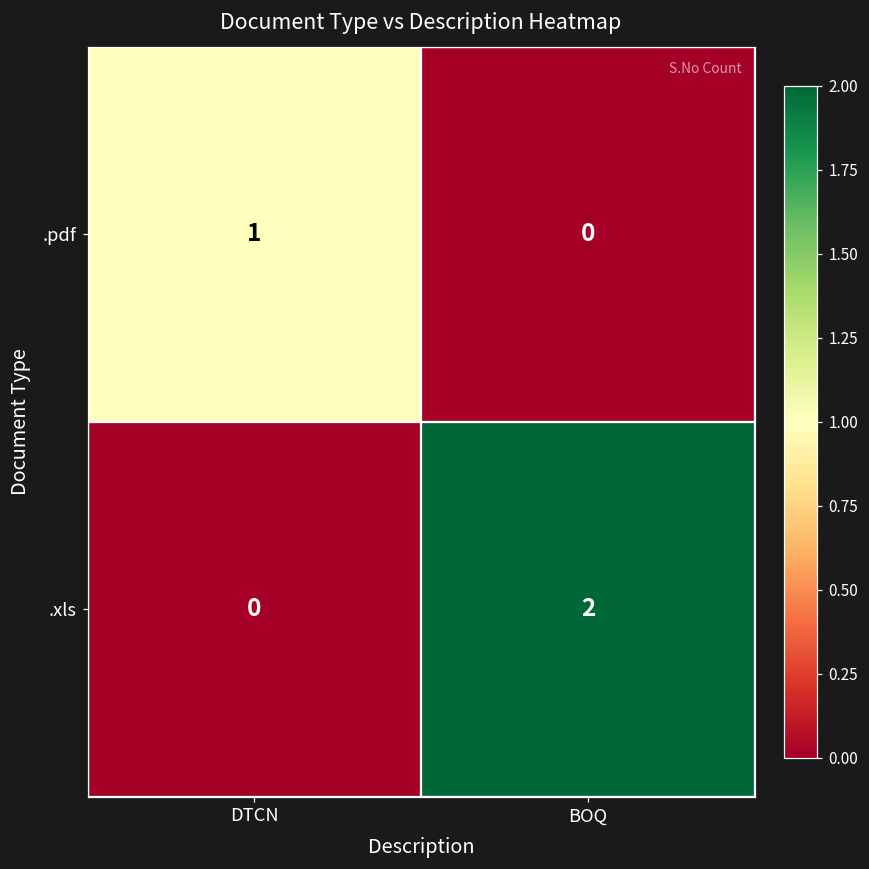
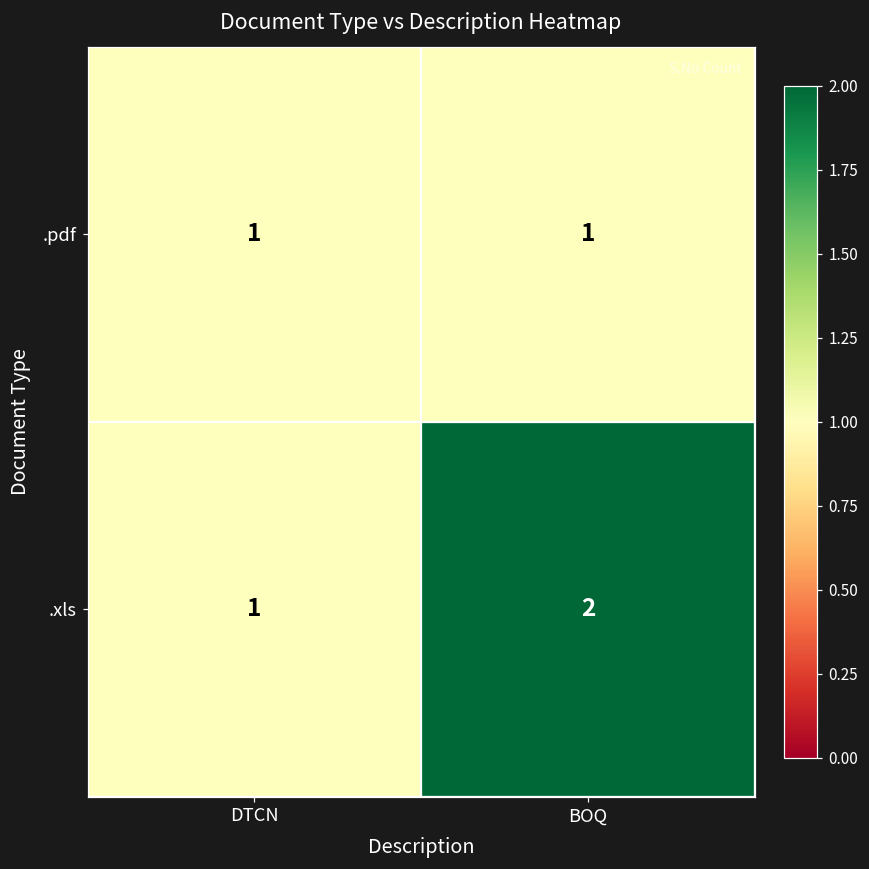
.pdf, BOQ: 0 -> 1
.xls, DTCN: 0 -> 1
